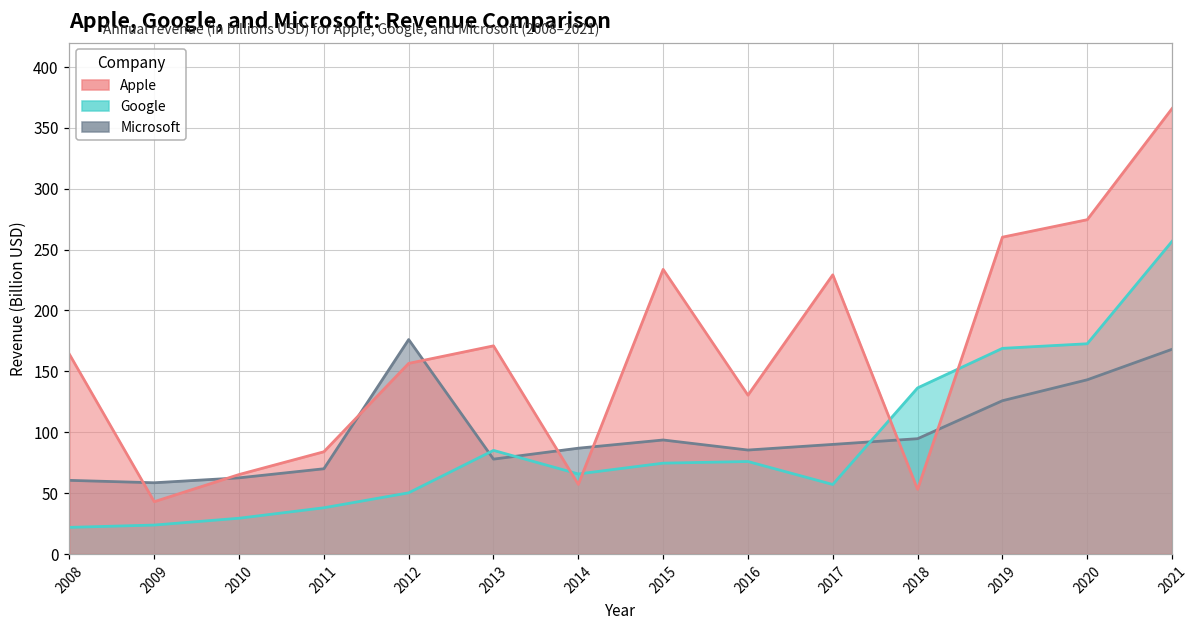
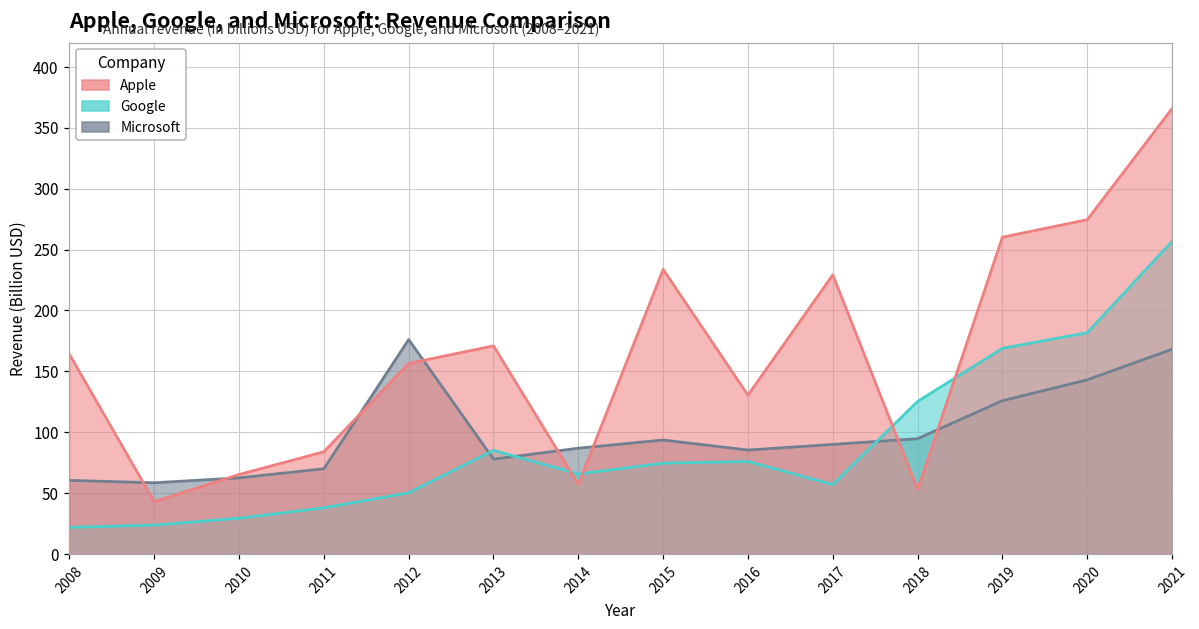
Google, 2018: 136 -> 125
Google, 2020: 173 -> 182
